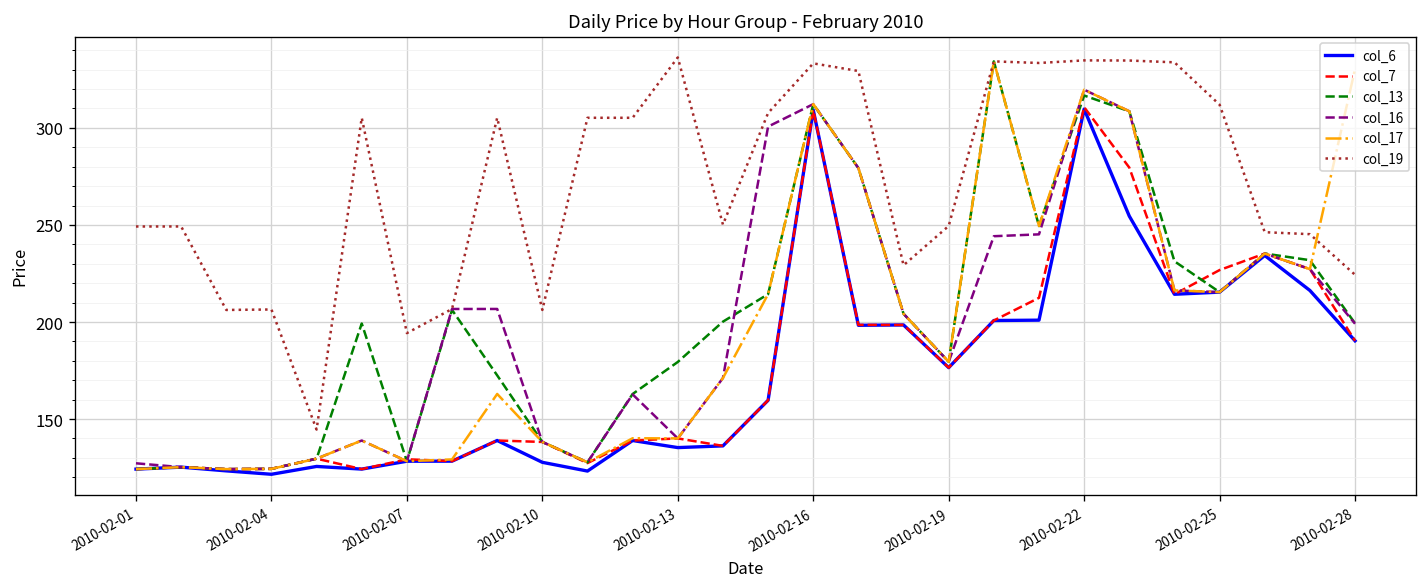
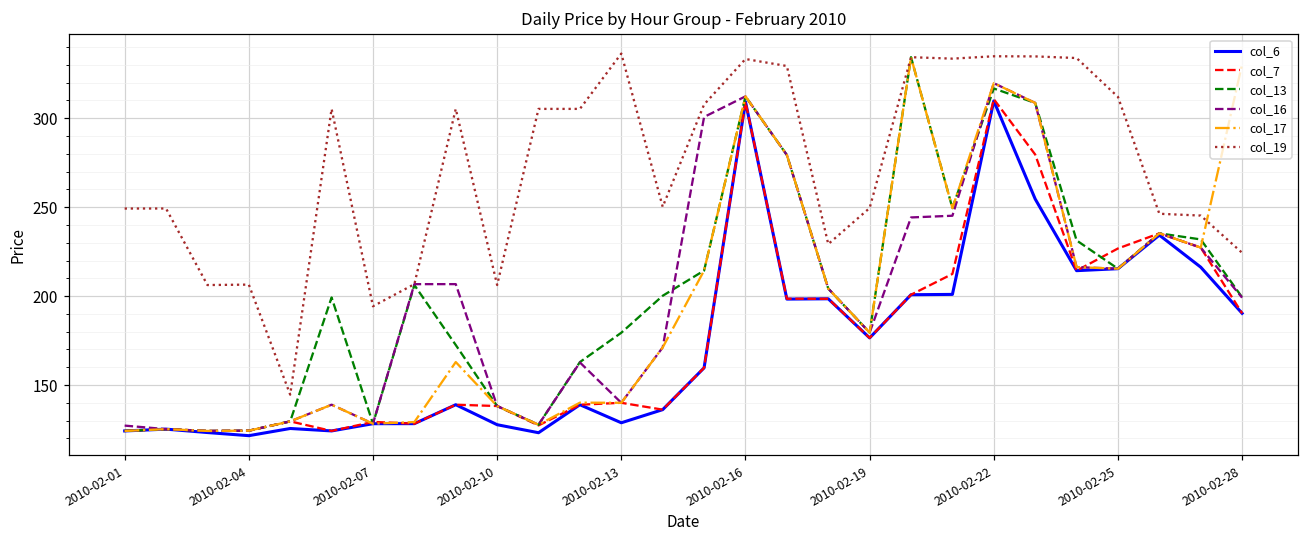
col_6, 2010-02-13: 135 -> 129
